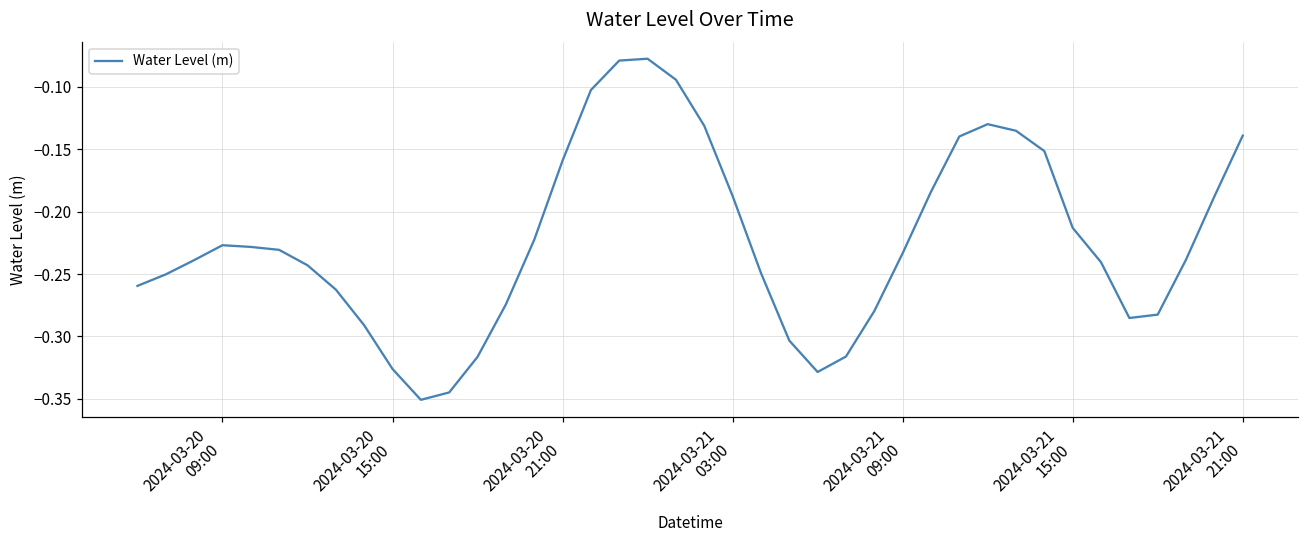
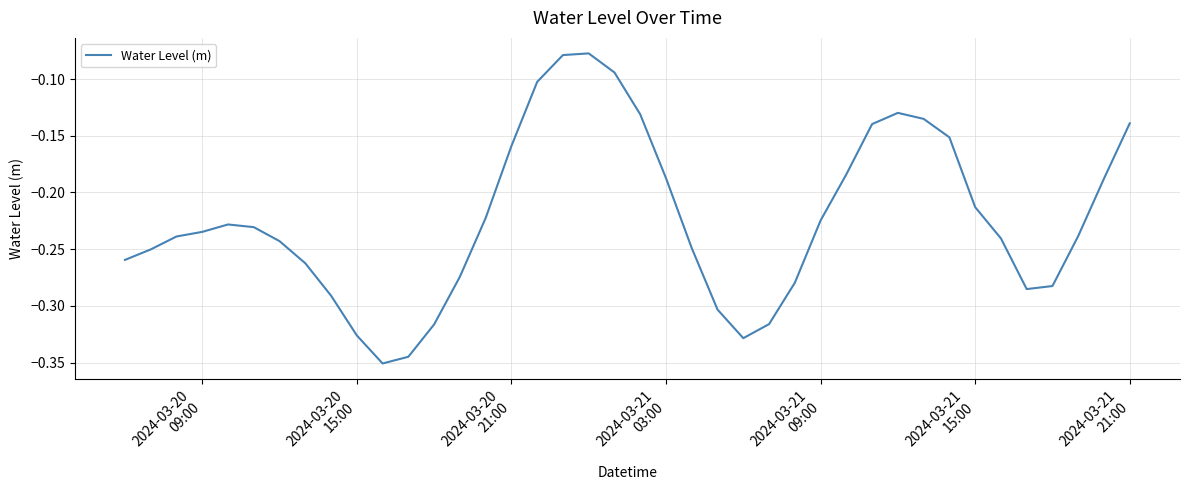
2024-03-20 09:00: -0.227 -> -0.235
2024-03-21 09:00: -0.233 -> -0.225
